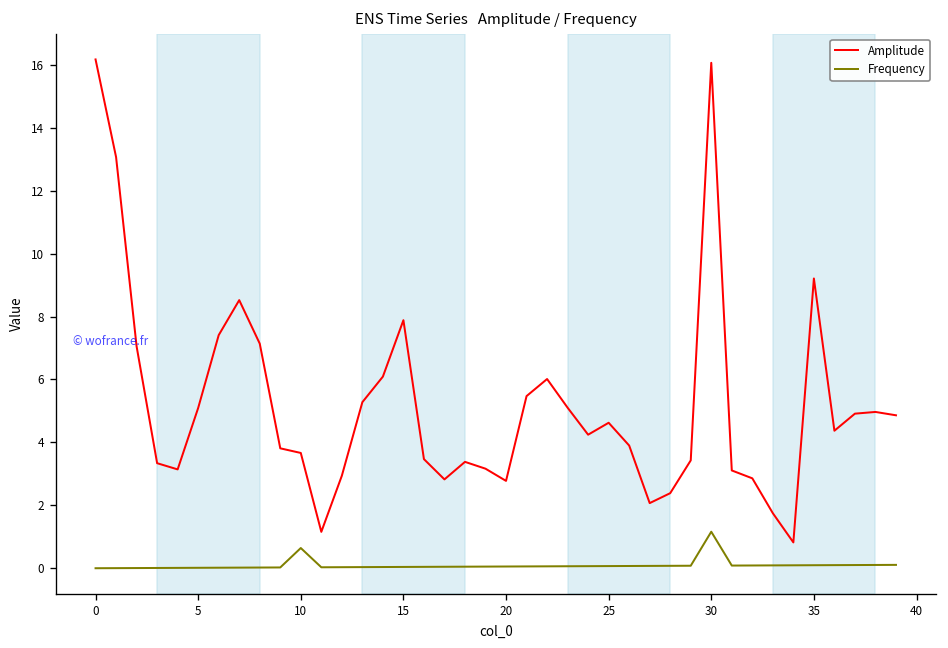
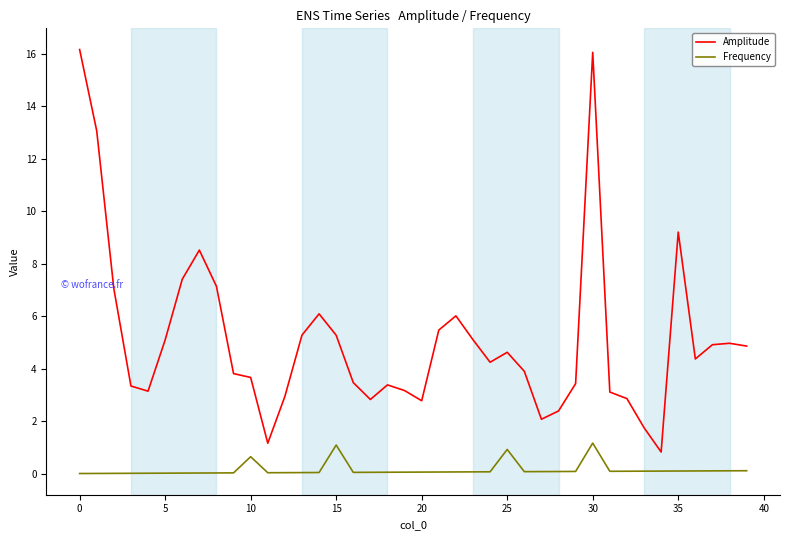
Amplitude, 15: 7.9 -> 5.3
Frequency, 15: 0.0 -> 1.1
Frequency, 25: 0.1 -> 0.9
